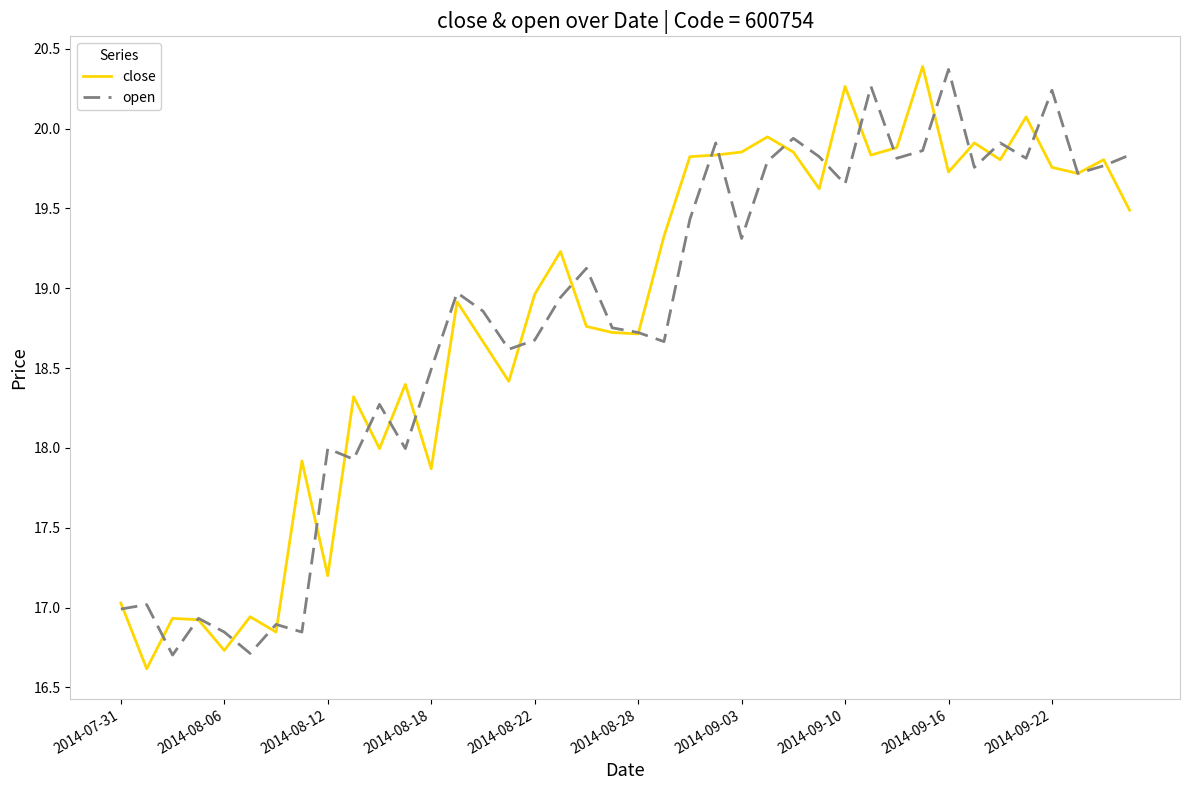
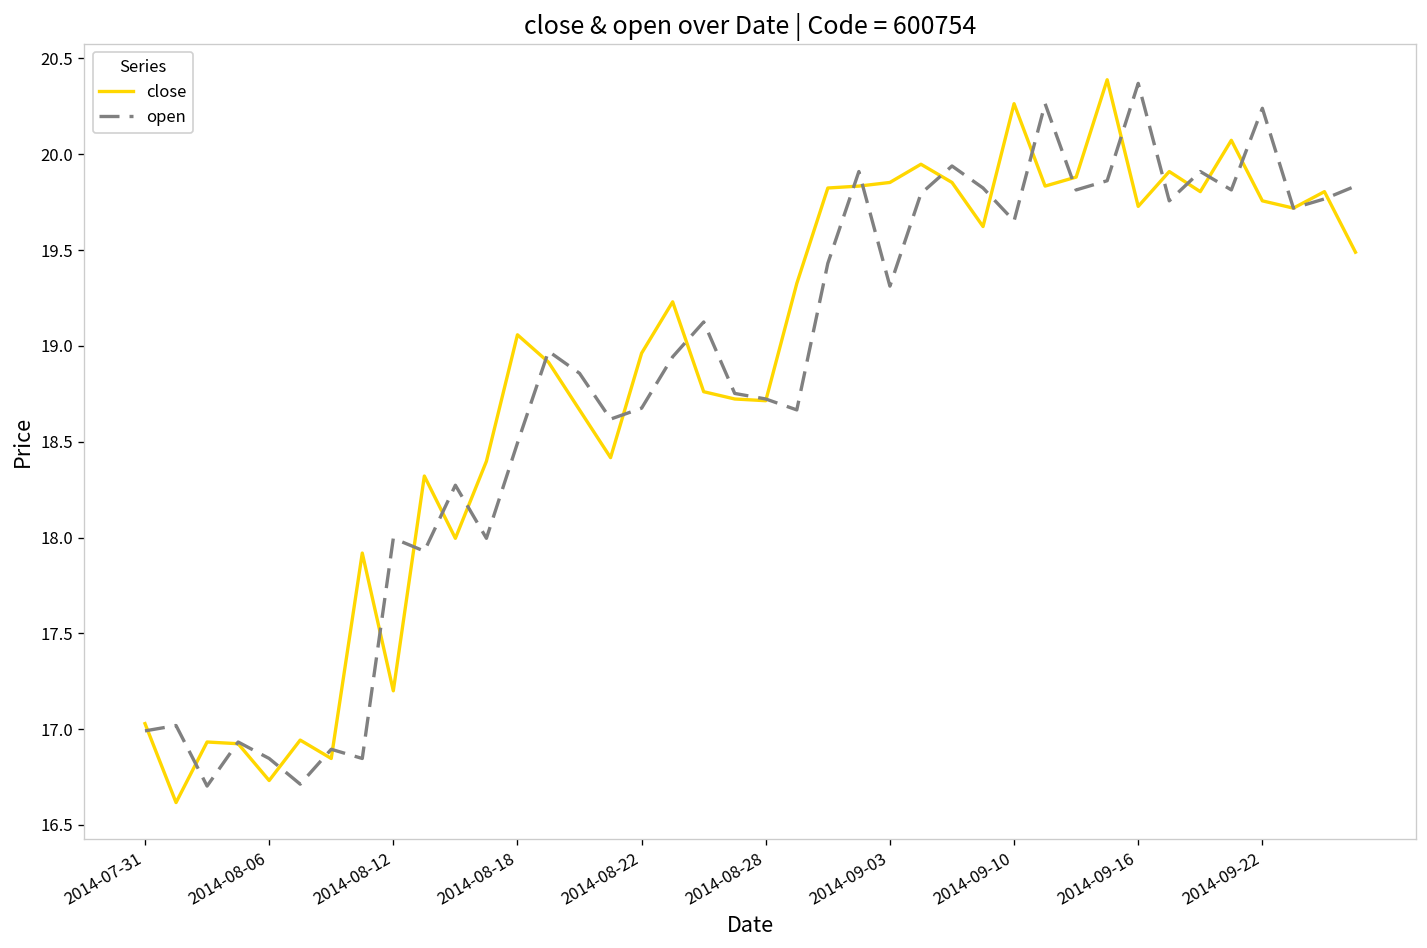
close, 2014-08-18: 17.87 -> 19.06
